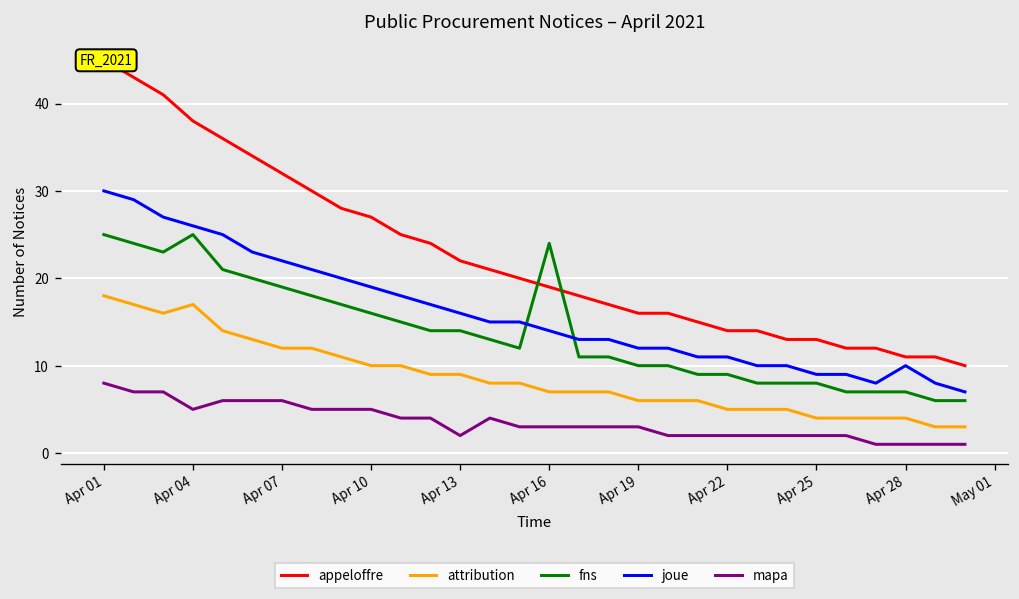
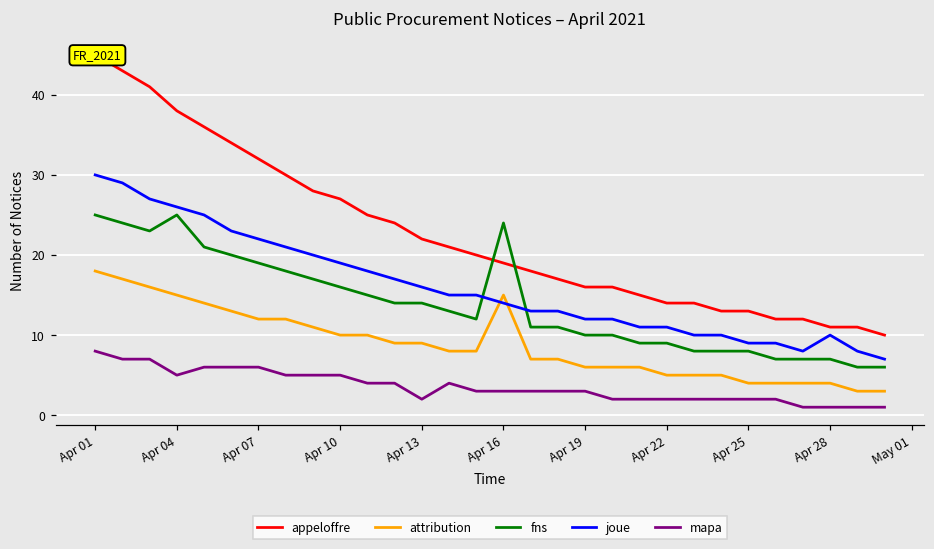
attribution, Apr 04: 17 -> 15
attribution, Apr 16: 7 -> 15
